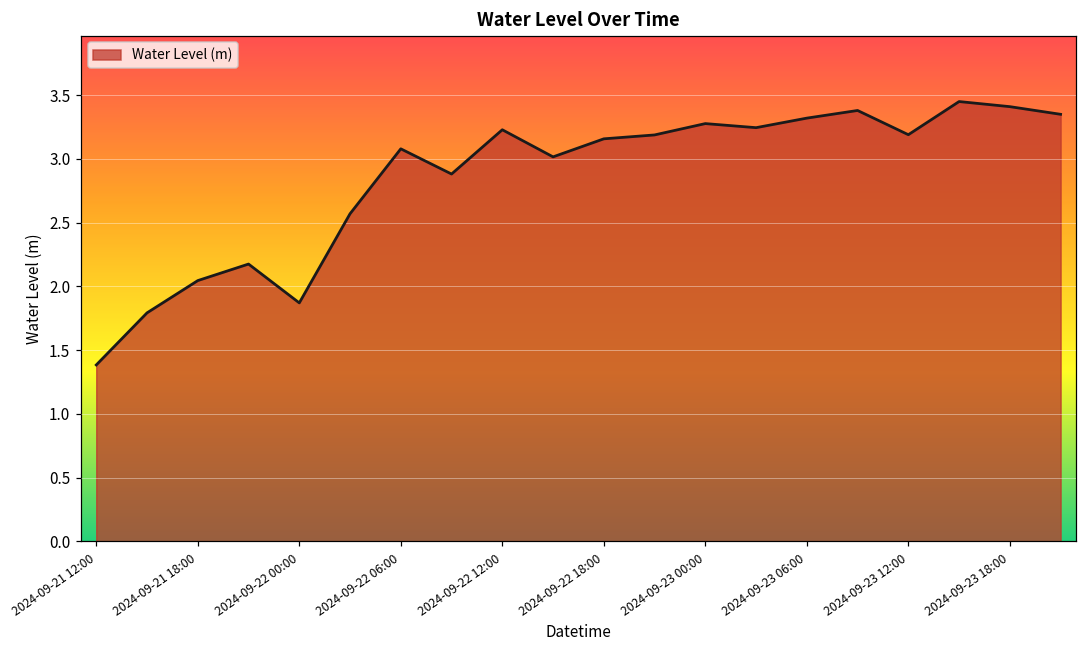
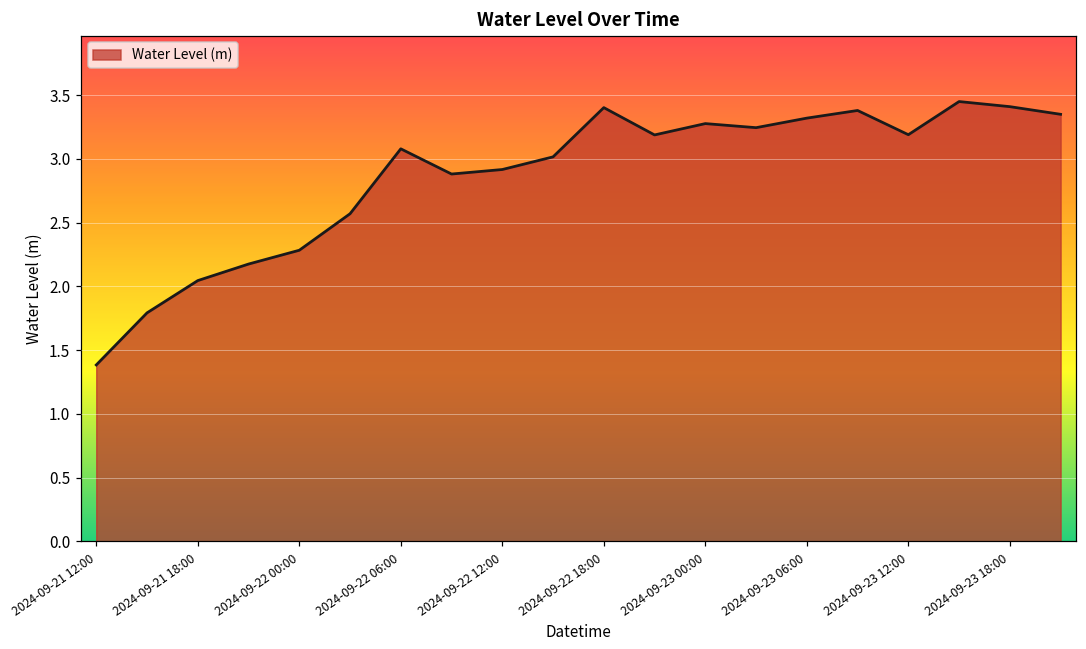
2024-09-22 00:00: 1.87 -> 2.28
2024-09-22 12:00: 3.23 -> 2.92
2024-09-22 18:00: 3.16 -> 3.40
